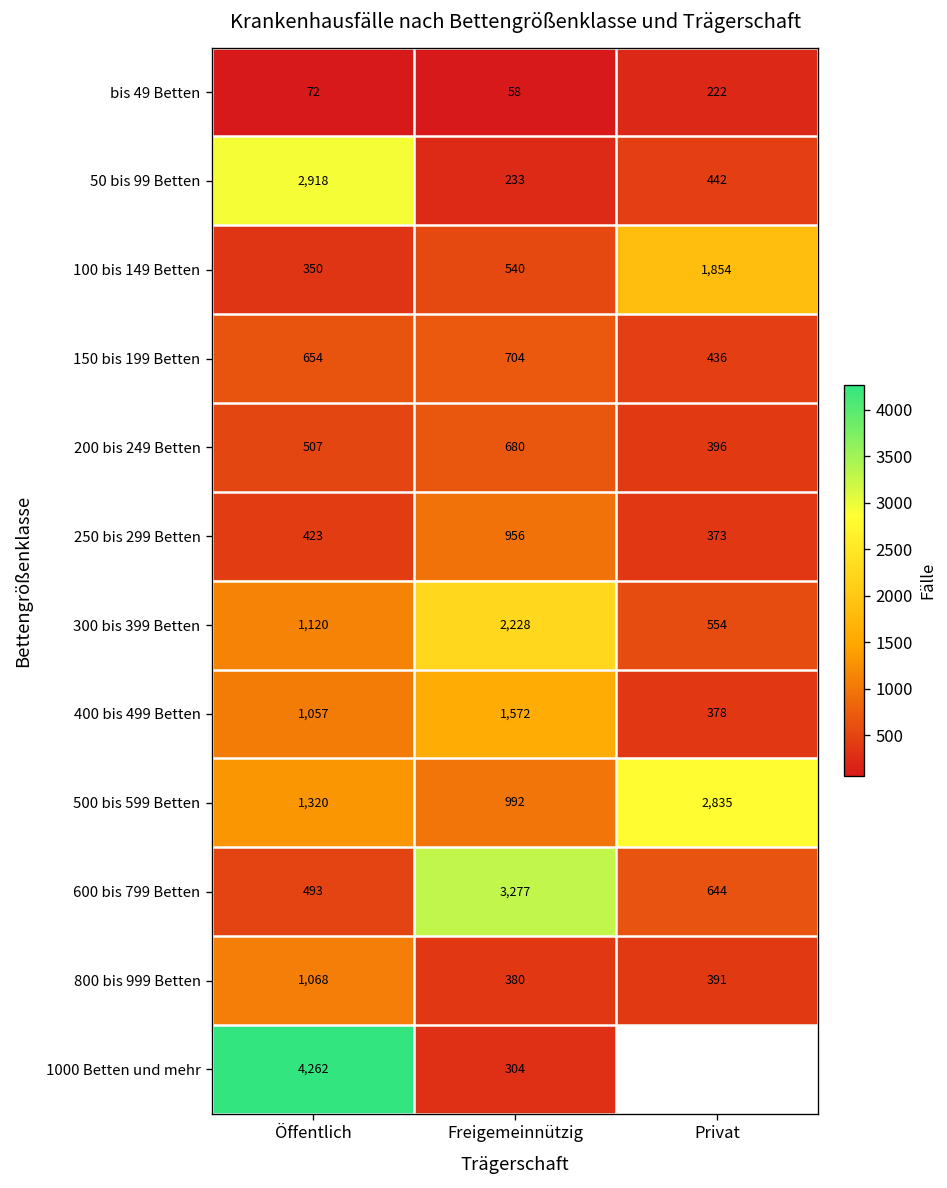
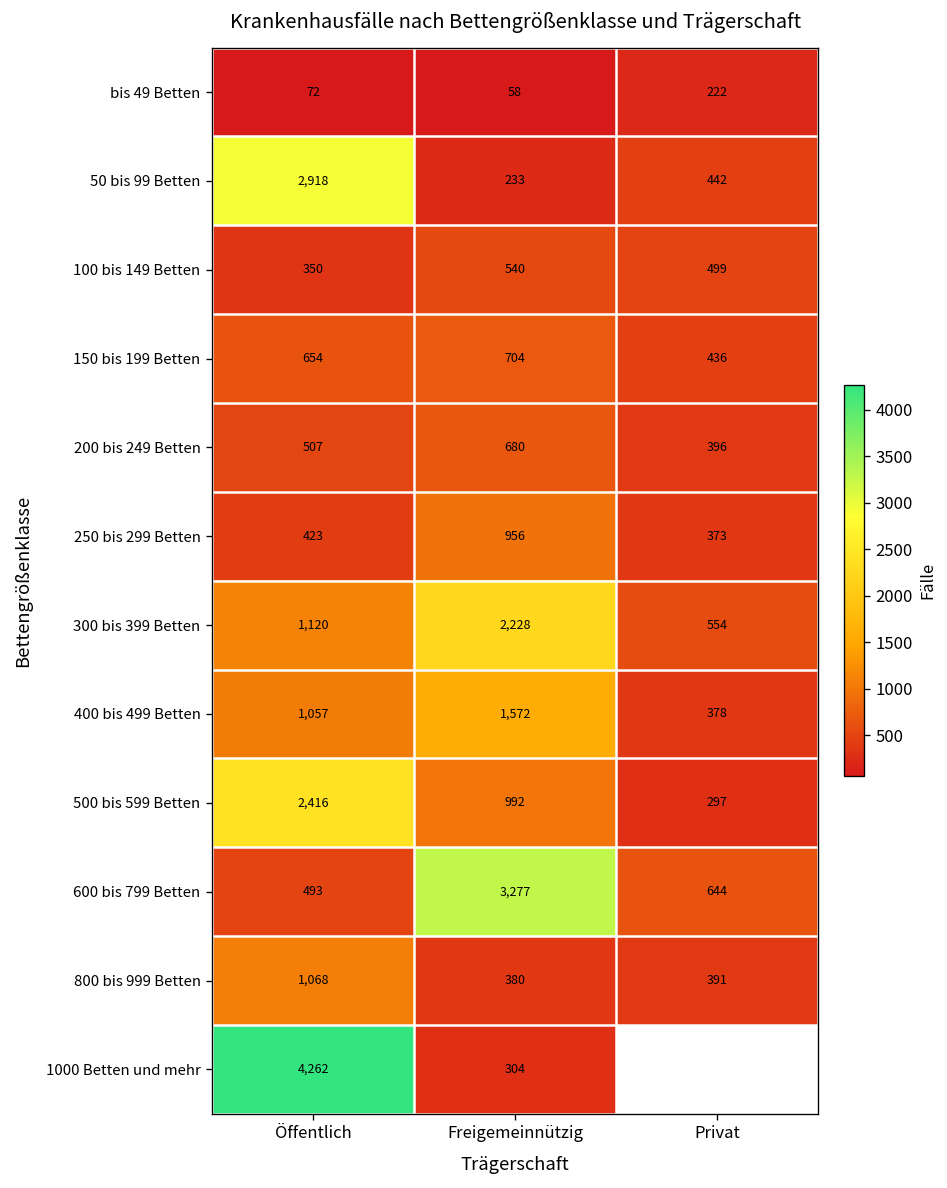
100 bis 149 Betten, Privat: 1,854 -> 499
500 bis 599 Betten, Öffentlich: 1,320 -> 2,416
500 bis 599 Betten, Privat: 2,835 -> 297
